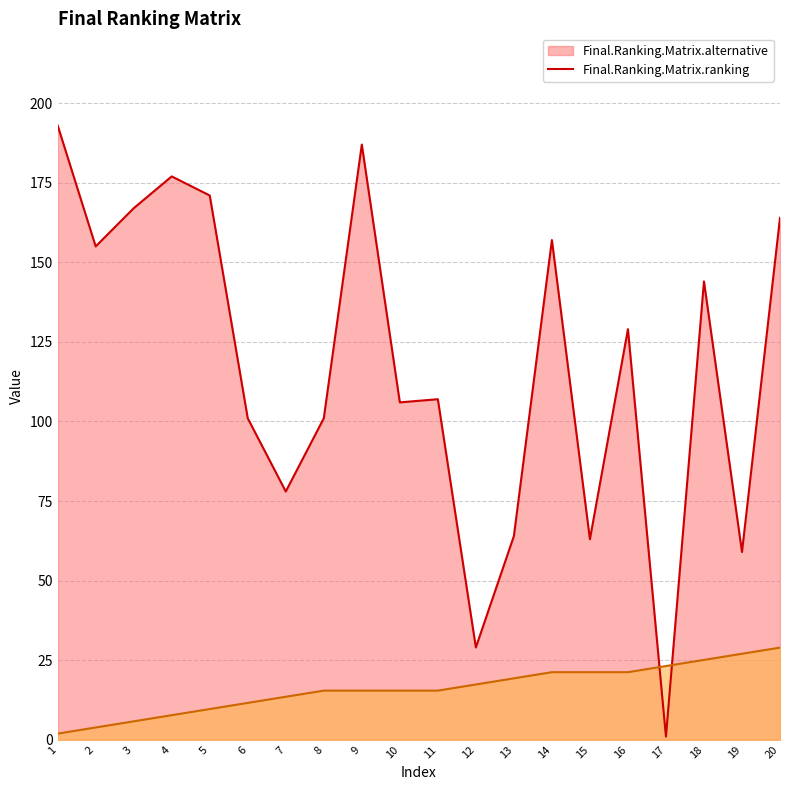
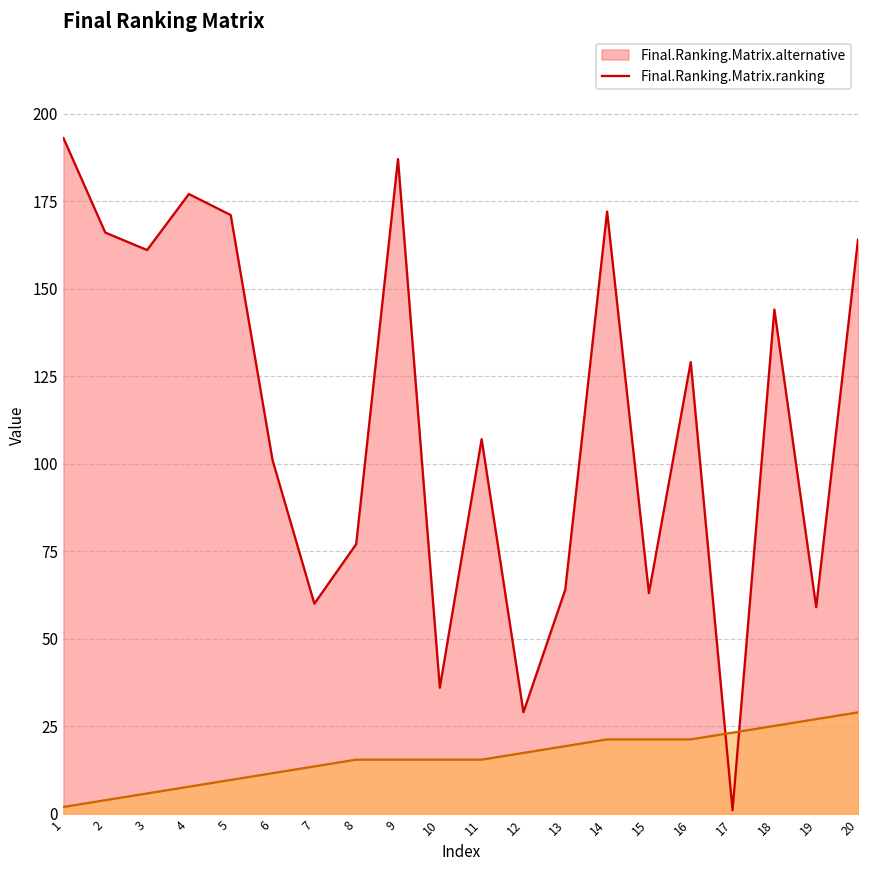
Final.Ranking.Matrix.alternative, 2: 155 -> 166
Final.Ranking.Matrix.alternative, 3: 167 -> 161
Final.Ranking.Matrix.alternative, 7: 78 -> 60
Final.Ranking.Matrix.alternative, 8: 101 -> 77
Final.Ranking.Matrix.alternative, 10: 106 -> 36
Final.Ranking.Matrix.alternative, 14: 157 -> 172
